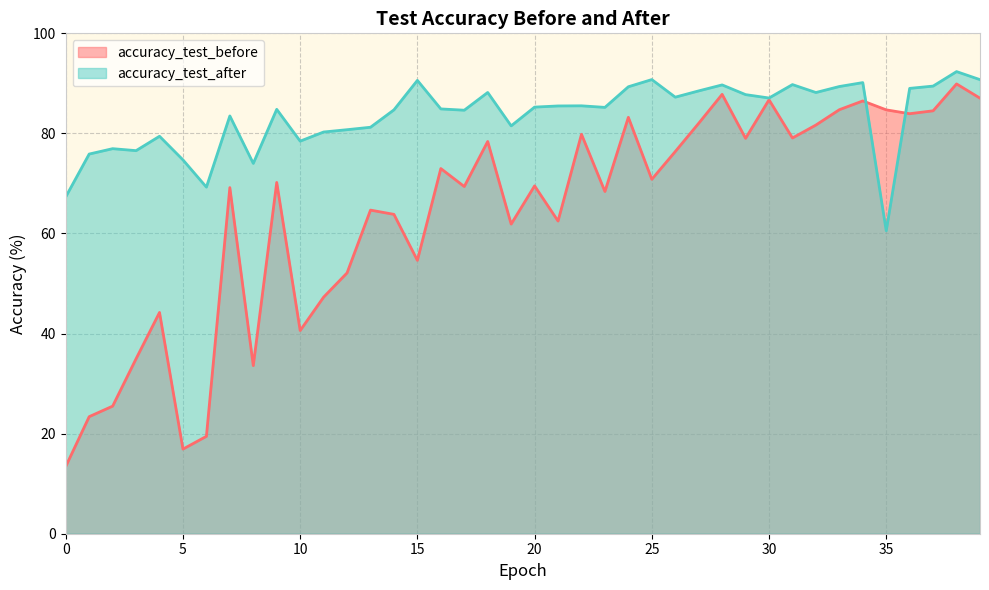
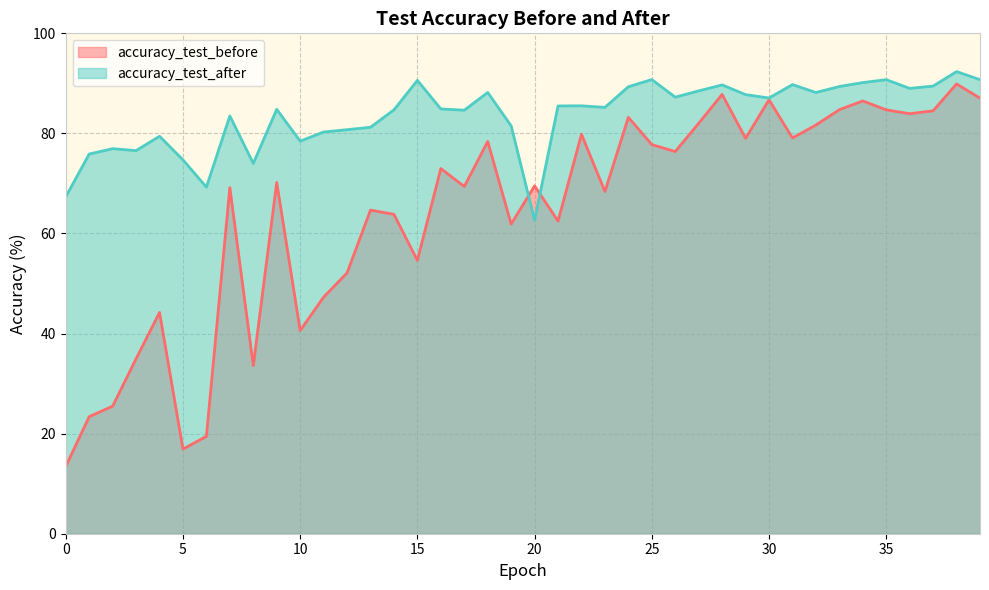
accuracy_test_after, 20: 85 -> 63
accuracy_test_before, 25: 71 -> 78
accuracy_test_after, 35: 61 -> 91
